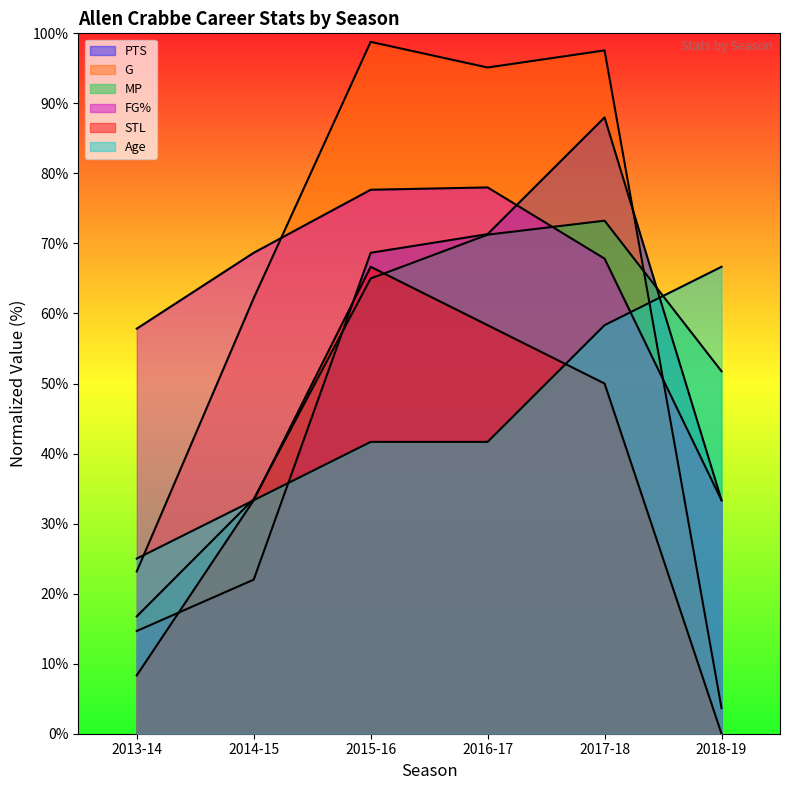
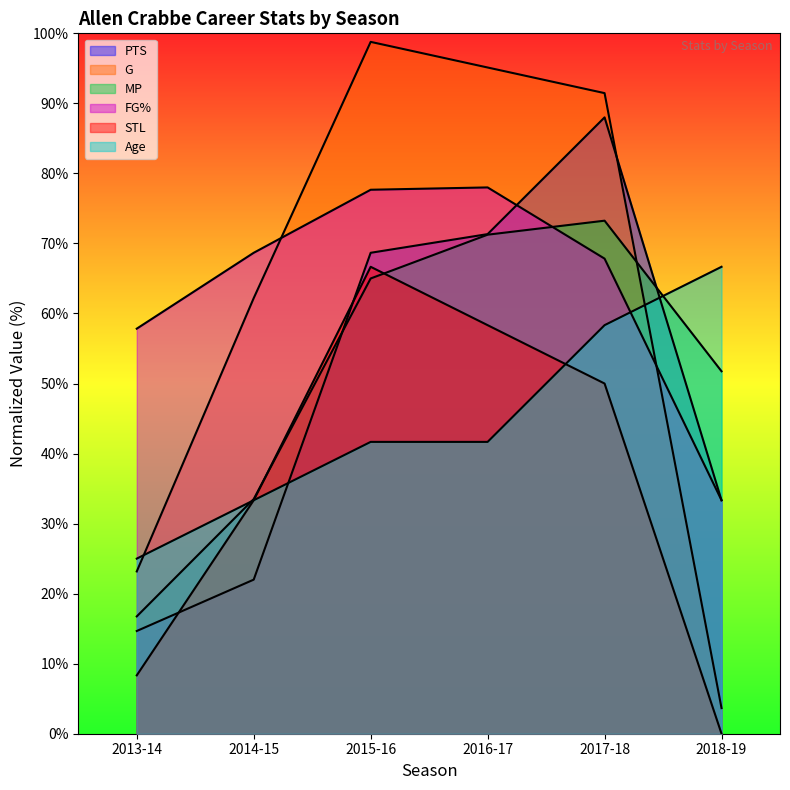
G, 2017-18: 98% -> 91%
